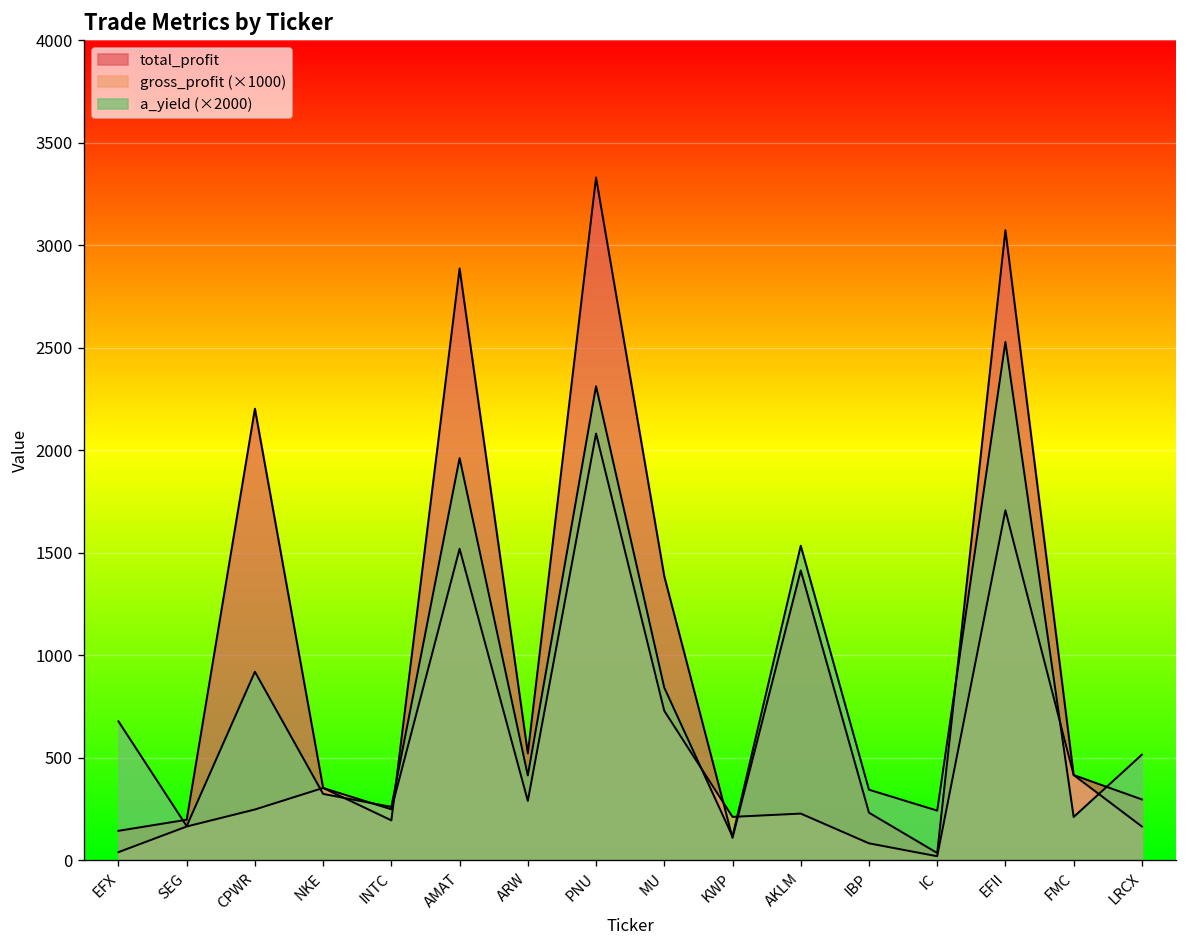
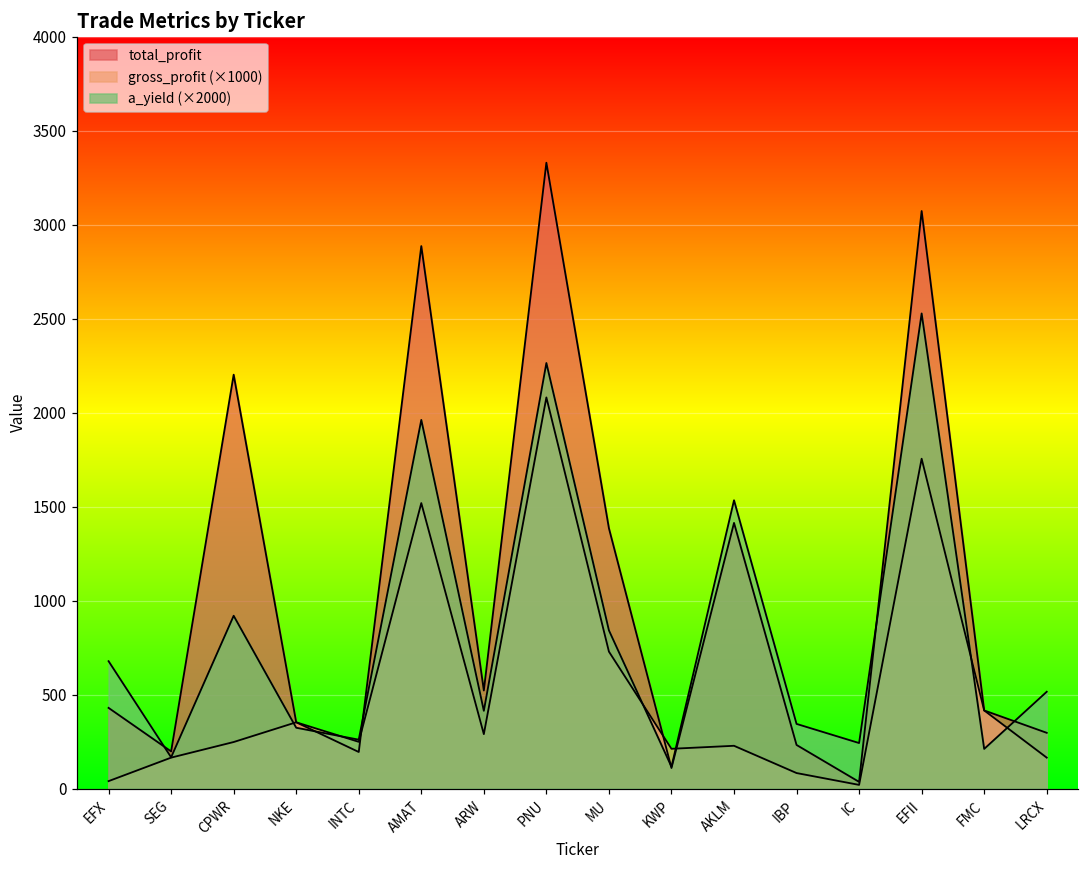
total_profit, EFX: 140 -> 430
a_yield (×2000), PNU: 2310 -> 2260
gross_profit (×1000), EFII: 1710 -> 1760
